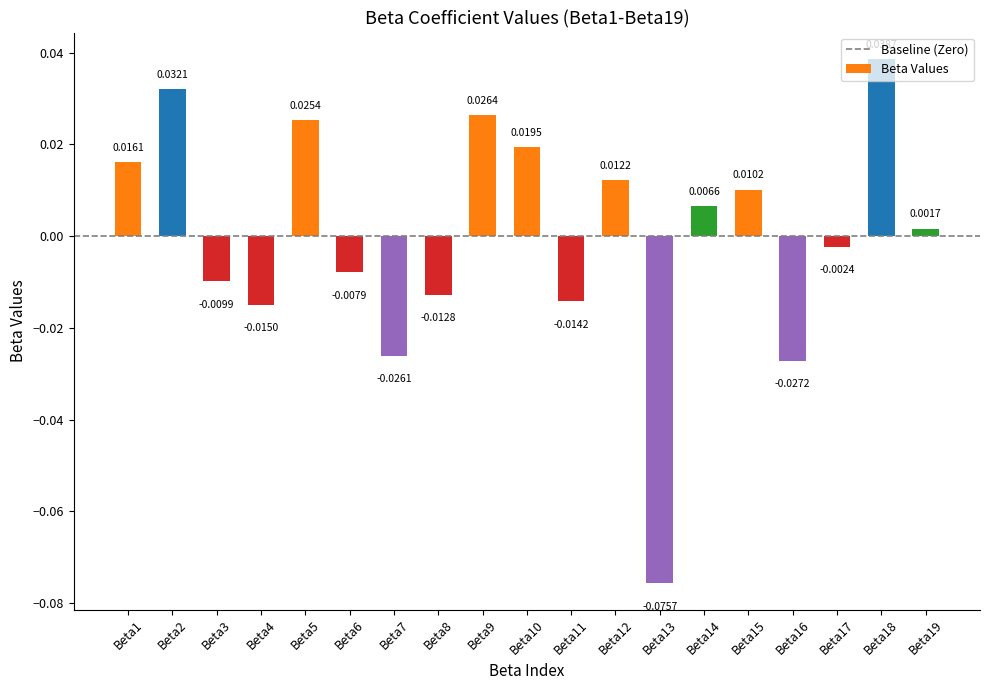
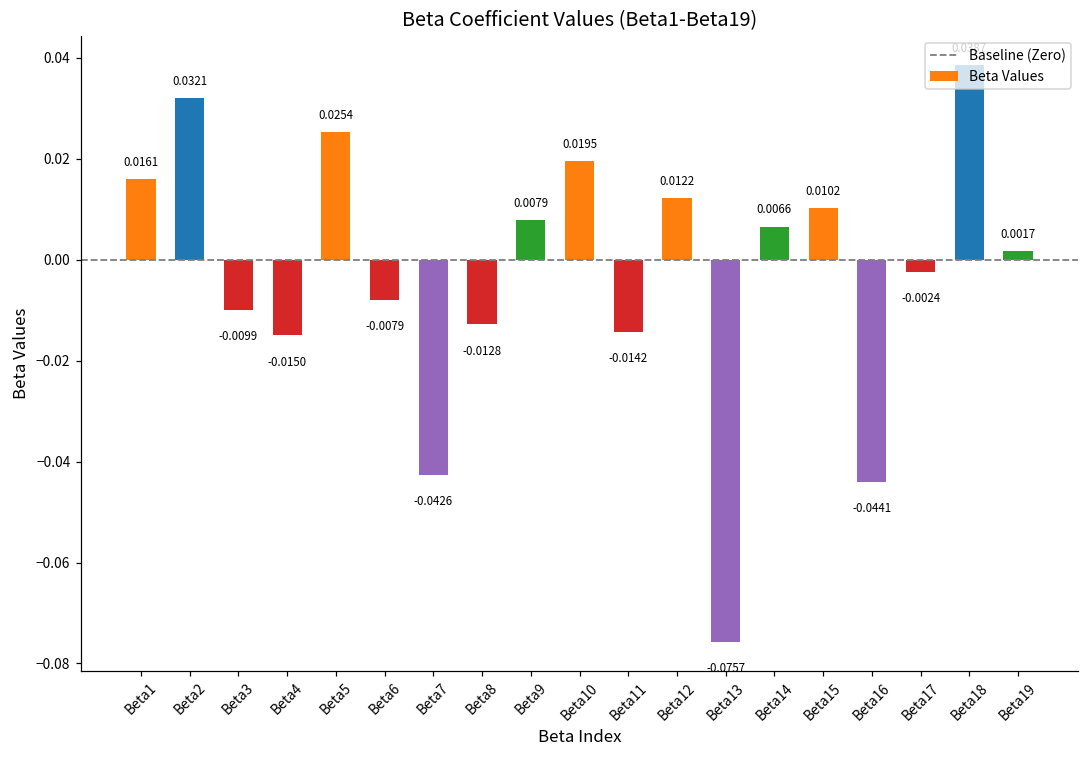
Beta7: -0.0261 -> -0.0426
Beta9: 0.0264 -> 0.0079
Beta16: -0.0272 -> -0.0441
